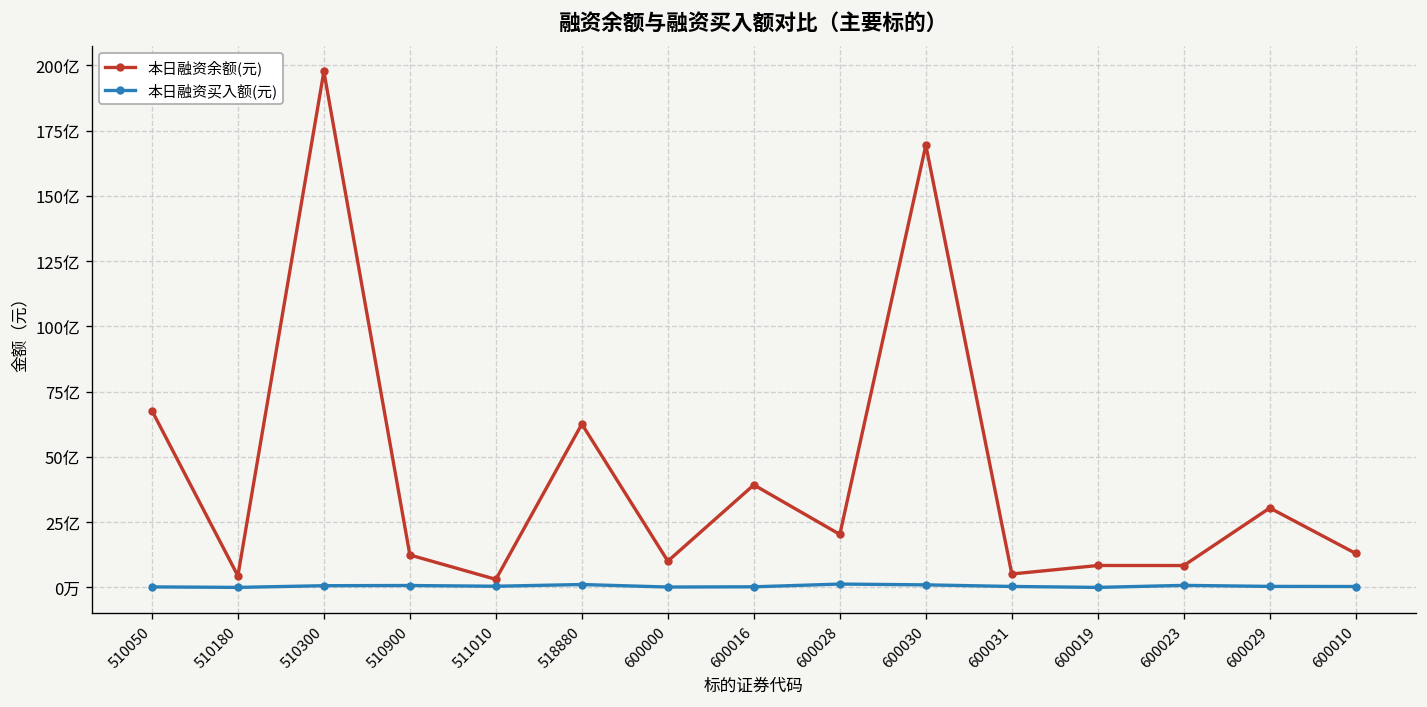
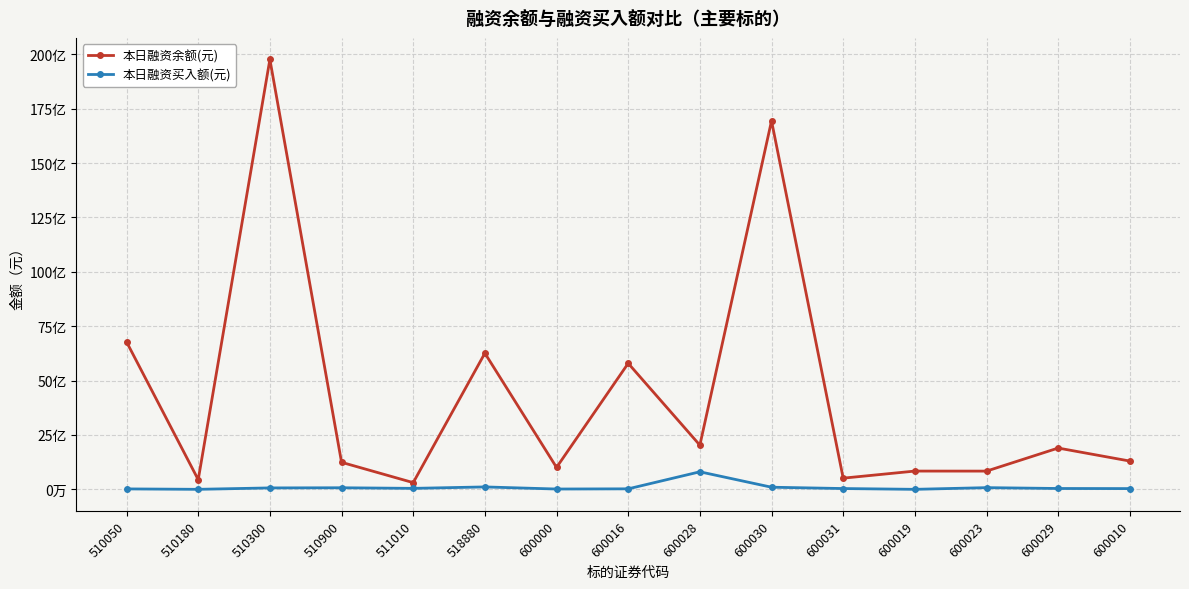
本日融资余额(元), 600016: 39亿 -> 58亿
本日融资买入额(元), 600028: 1亿 -> 8亿
本日融资余额(元), 600029: 30亿 -> 19亿
